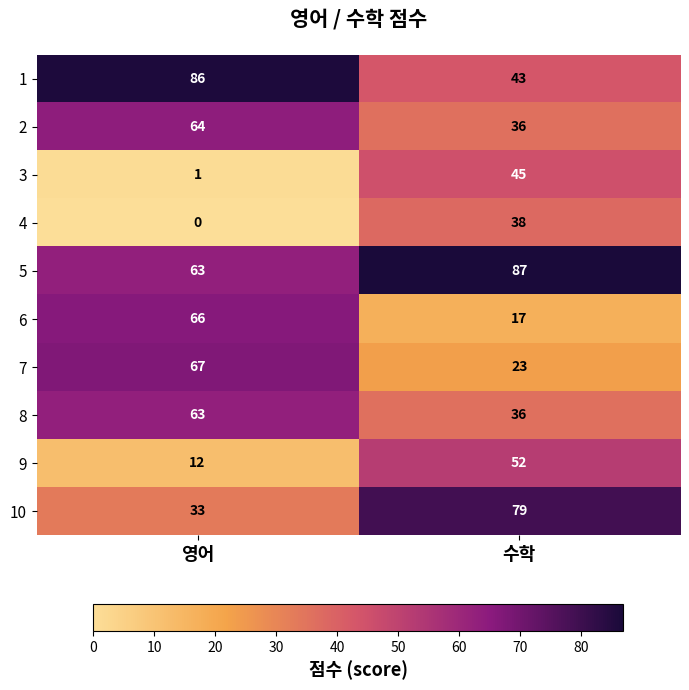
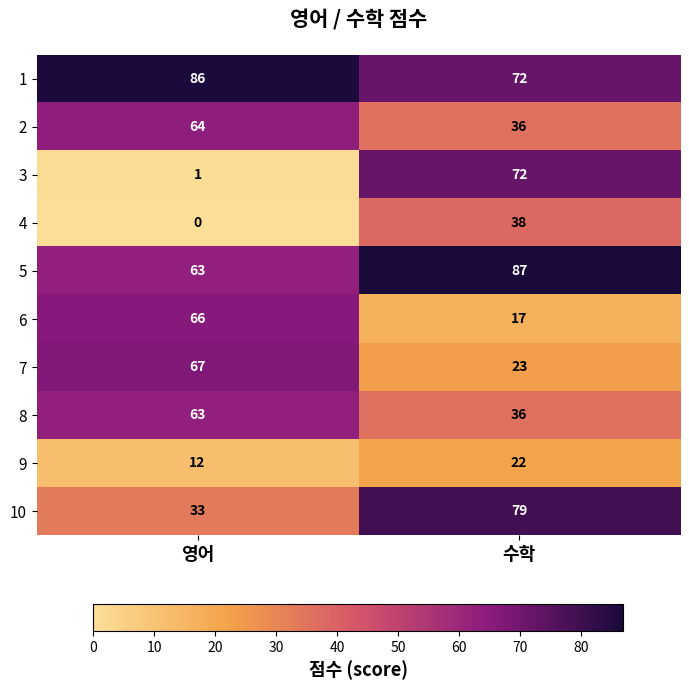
1, 수학: 43 -> 72
3, 수학: 45 -> 72
9, 수학: 52 -> 22
